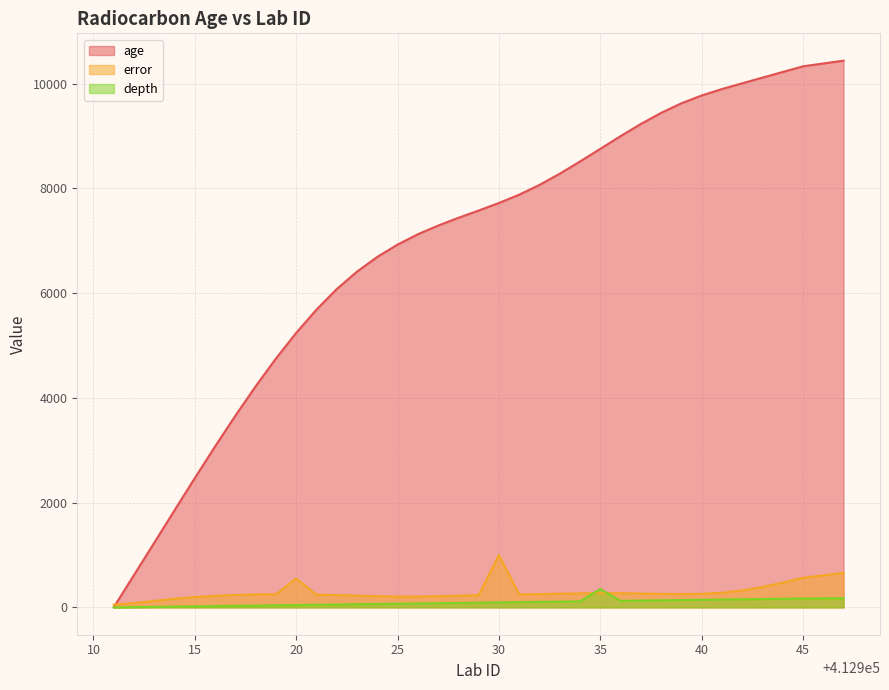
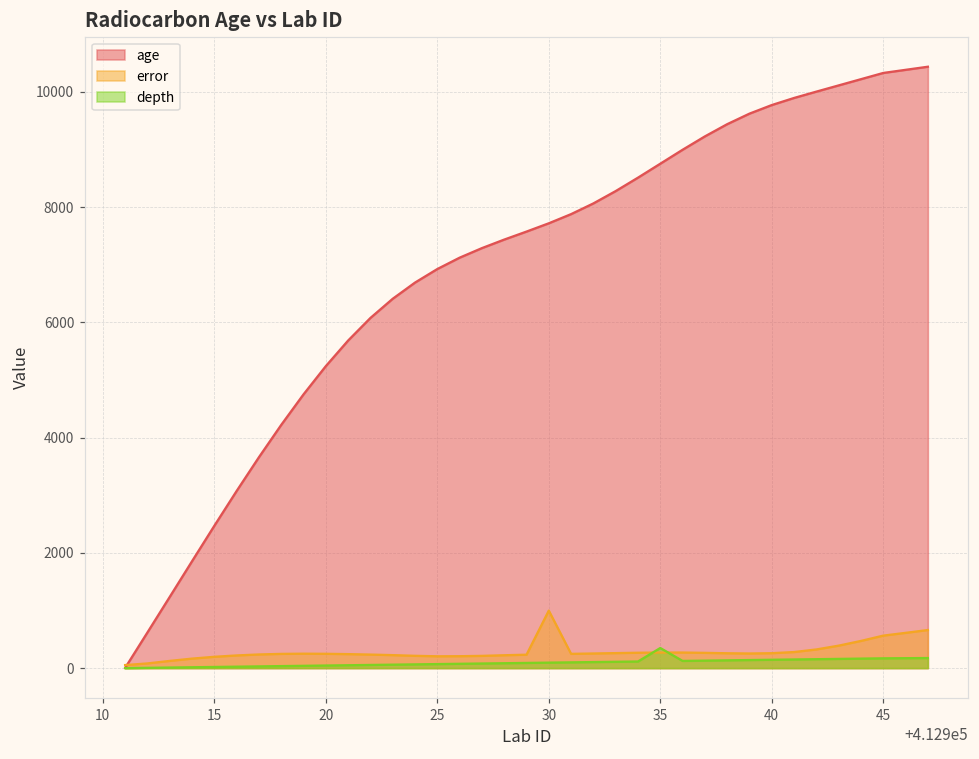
error, 20: 500 -> 200
